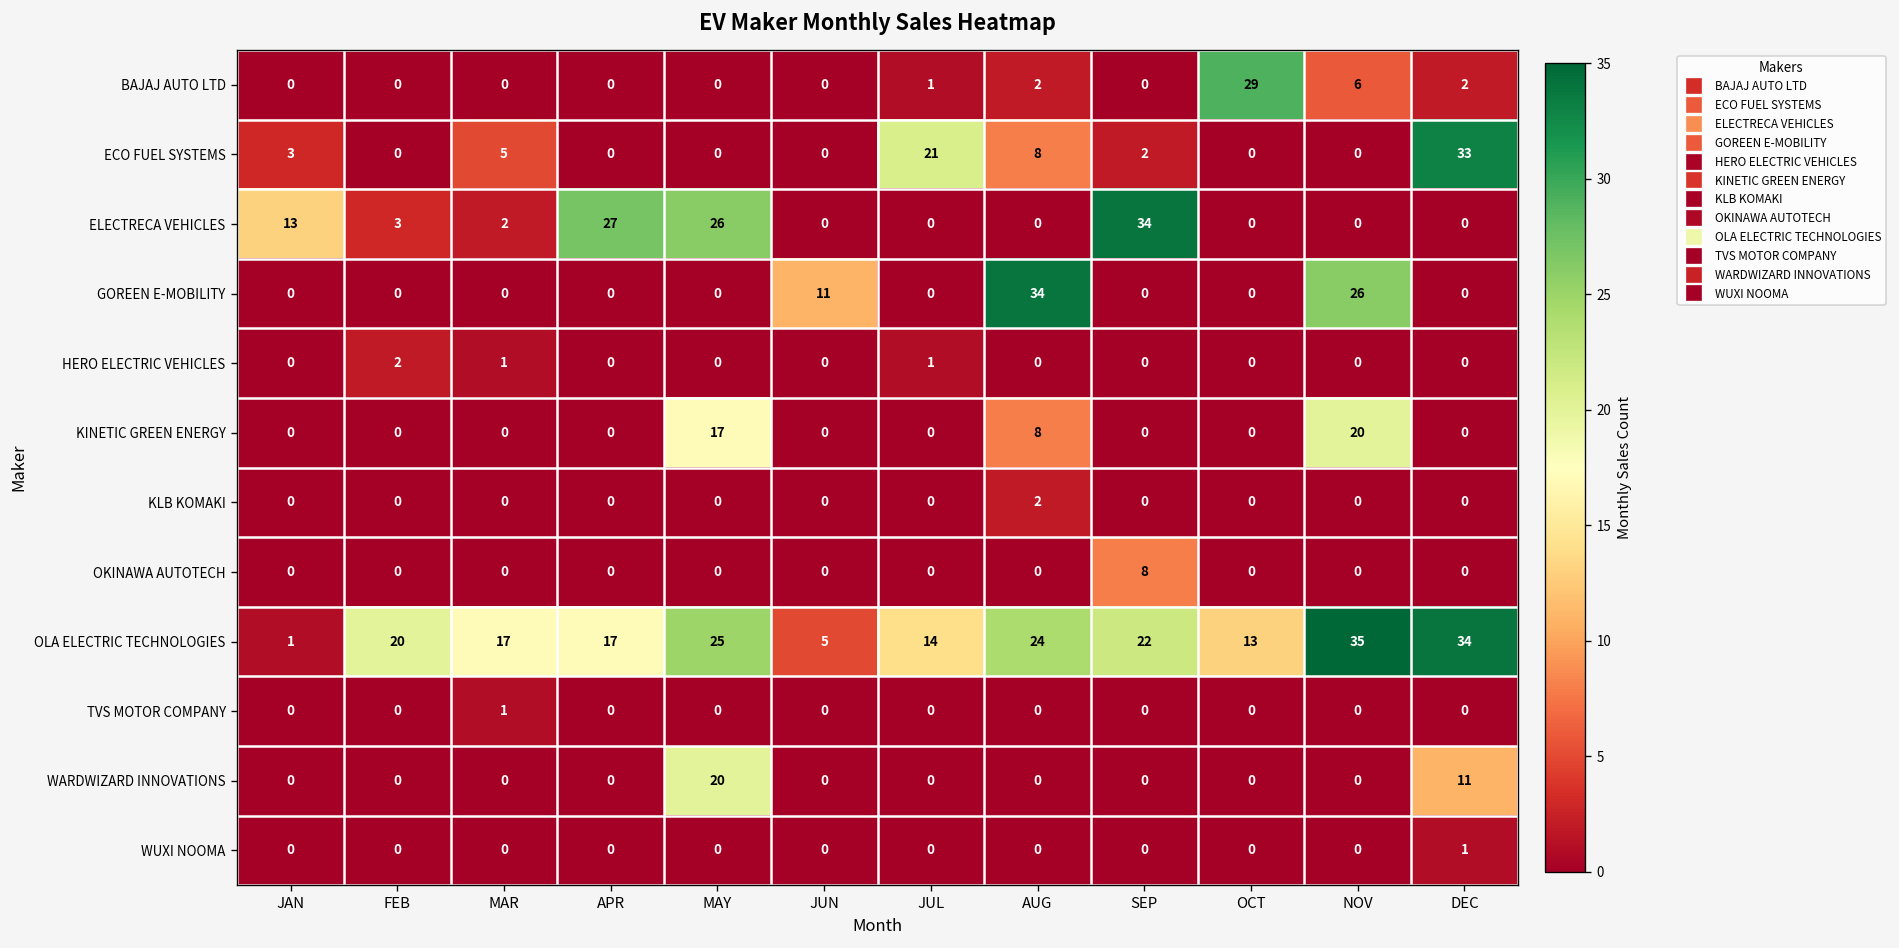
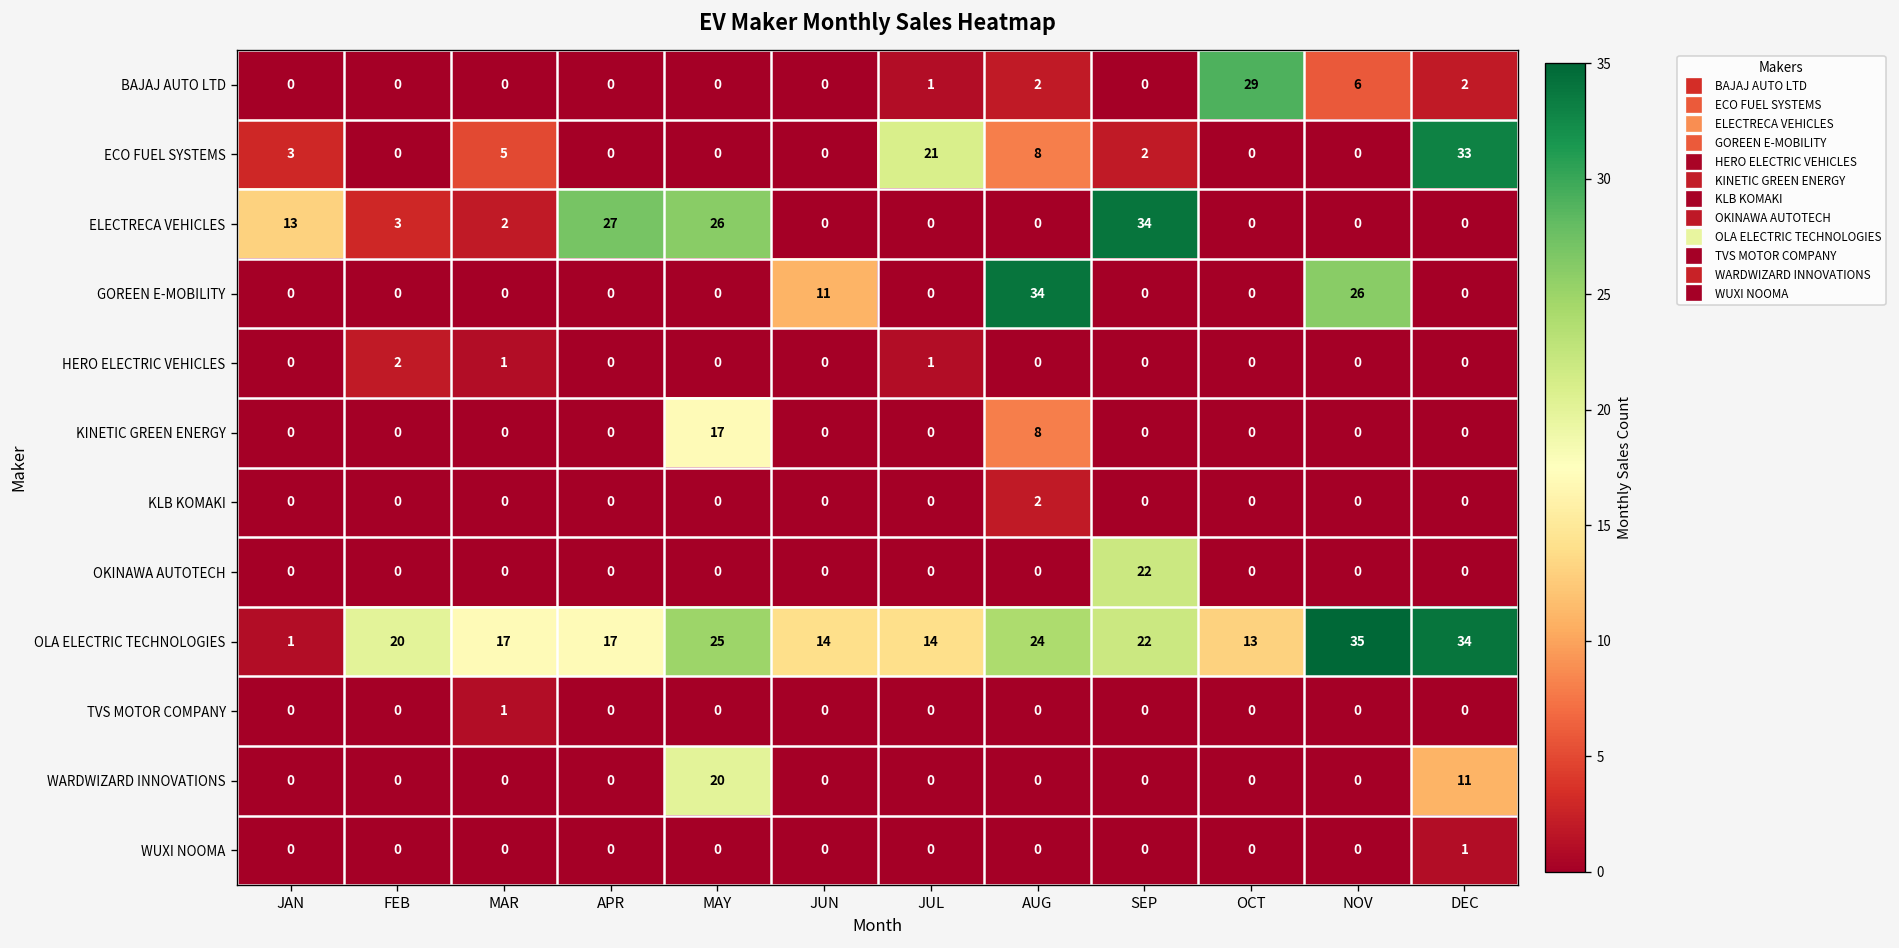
KINETIC GREEN ENERGY, NOV: 20 -> 0
OKINAWA AUTOTECH, SEP: 8 -> 22
OLA ELECTRIC TECHNOLOGIES, JUN: 5 -> 14
